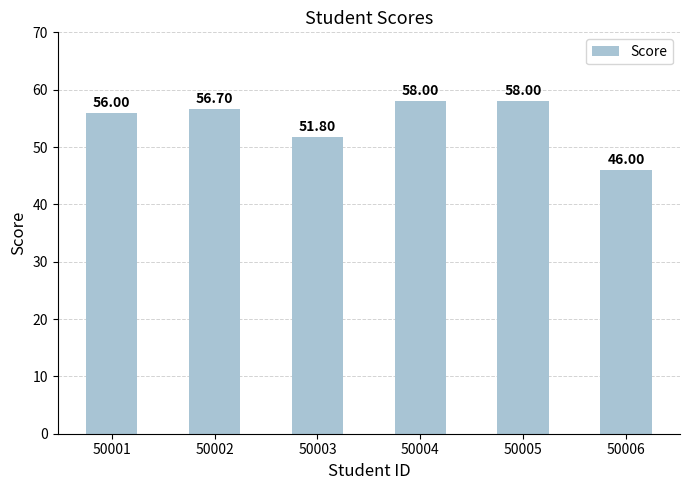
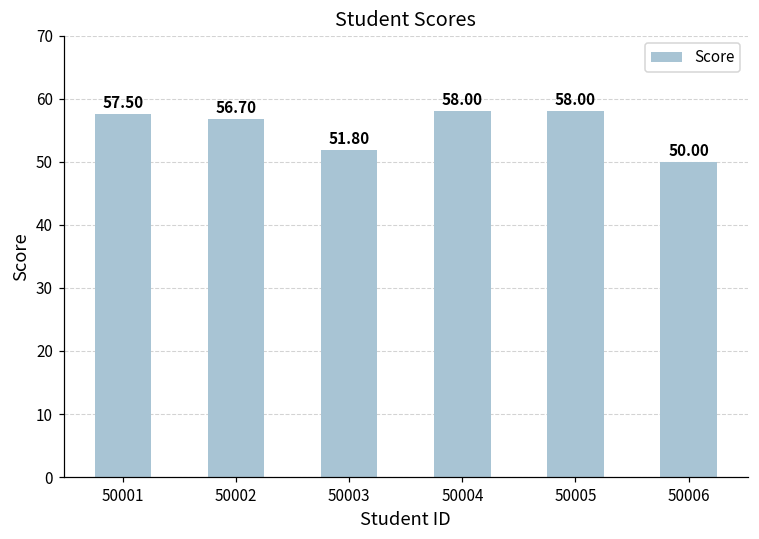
50001: 56.00 -> 57.50
50006: 46.00 -> 50.00
